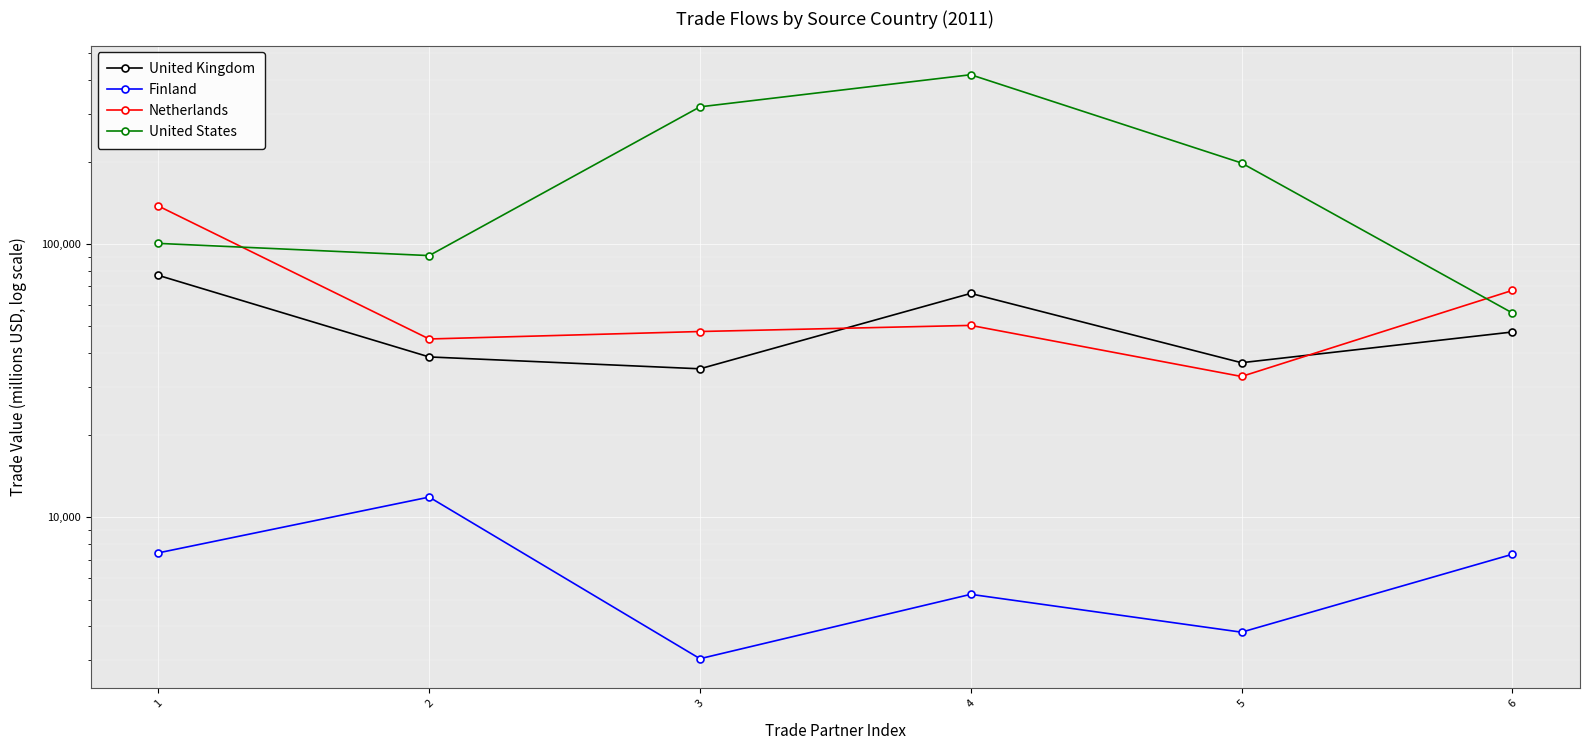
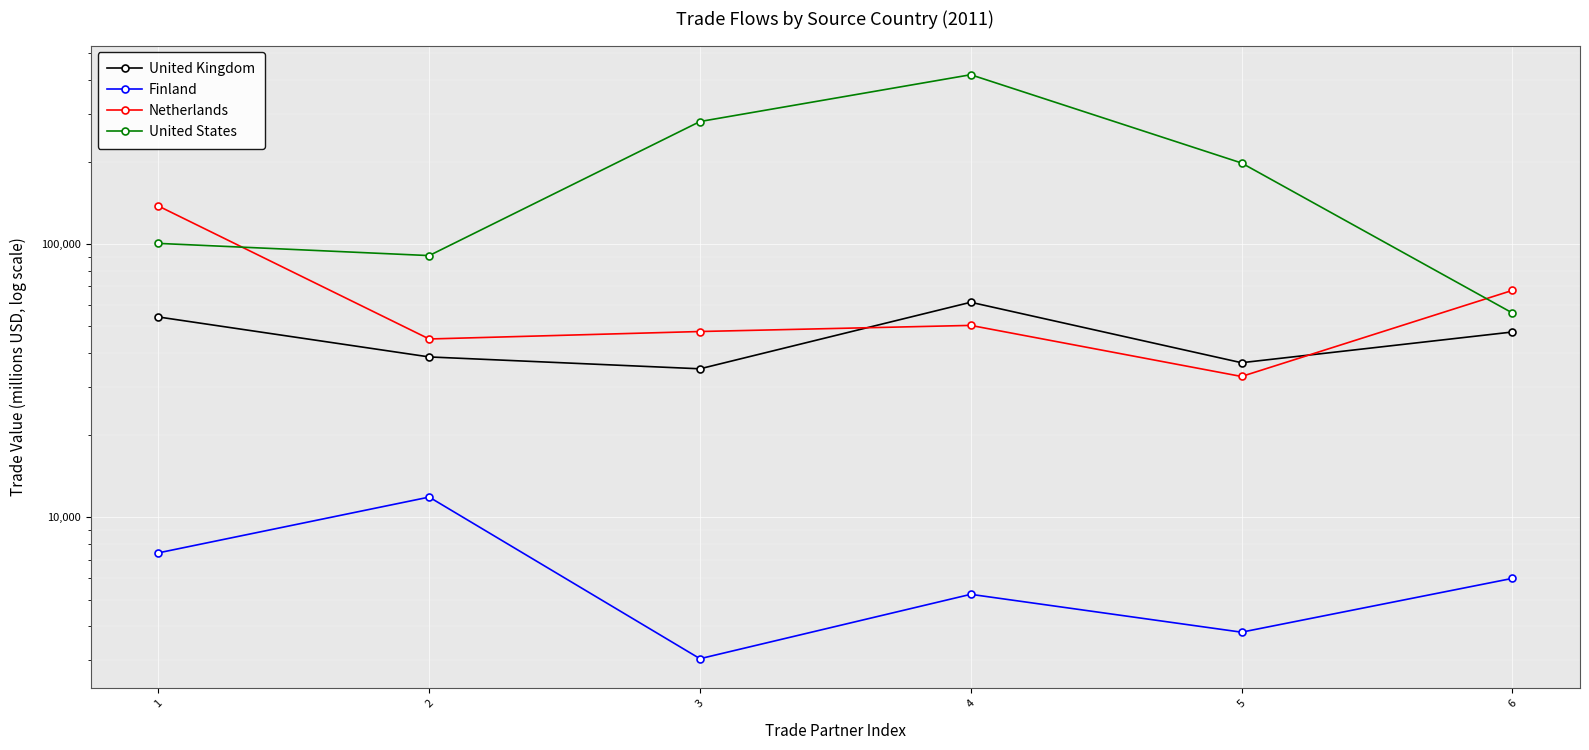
United Kingdom, 1: 77,000 -> 54,000
United States, 3: 320,000 -> 280,000
United Kingdom, 4: 66,000 -> 61,000
Finland, 6: 7,300 -> 6,000
